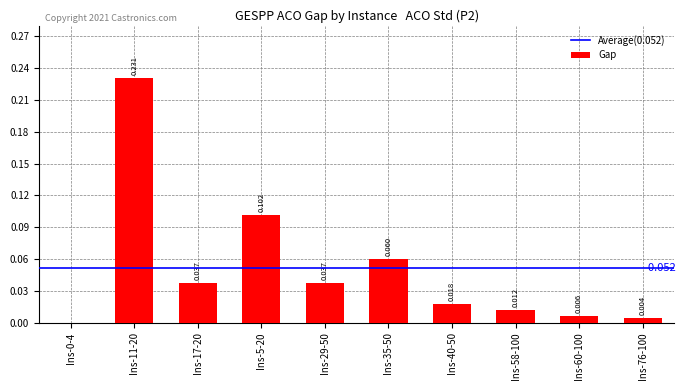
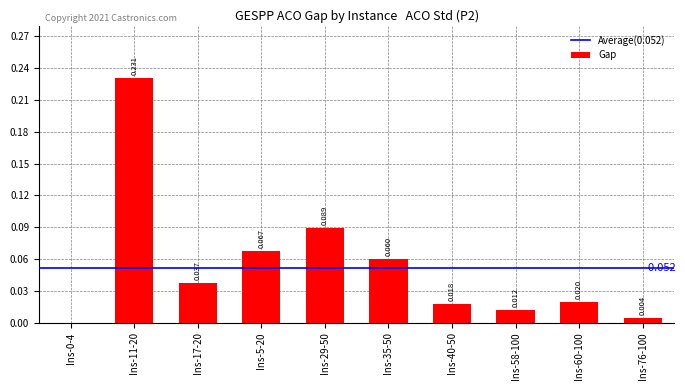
Ins-5-20: 0.102 -> 0.067
Ins-29-50: 0.037 -> 0.089
Ins-60-100: 0.006 -> 0.020
